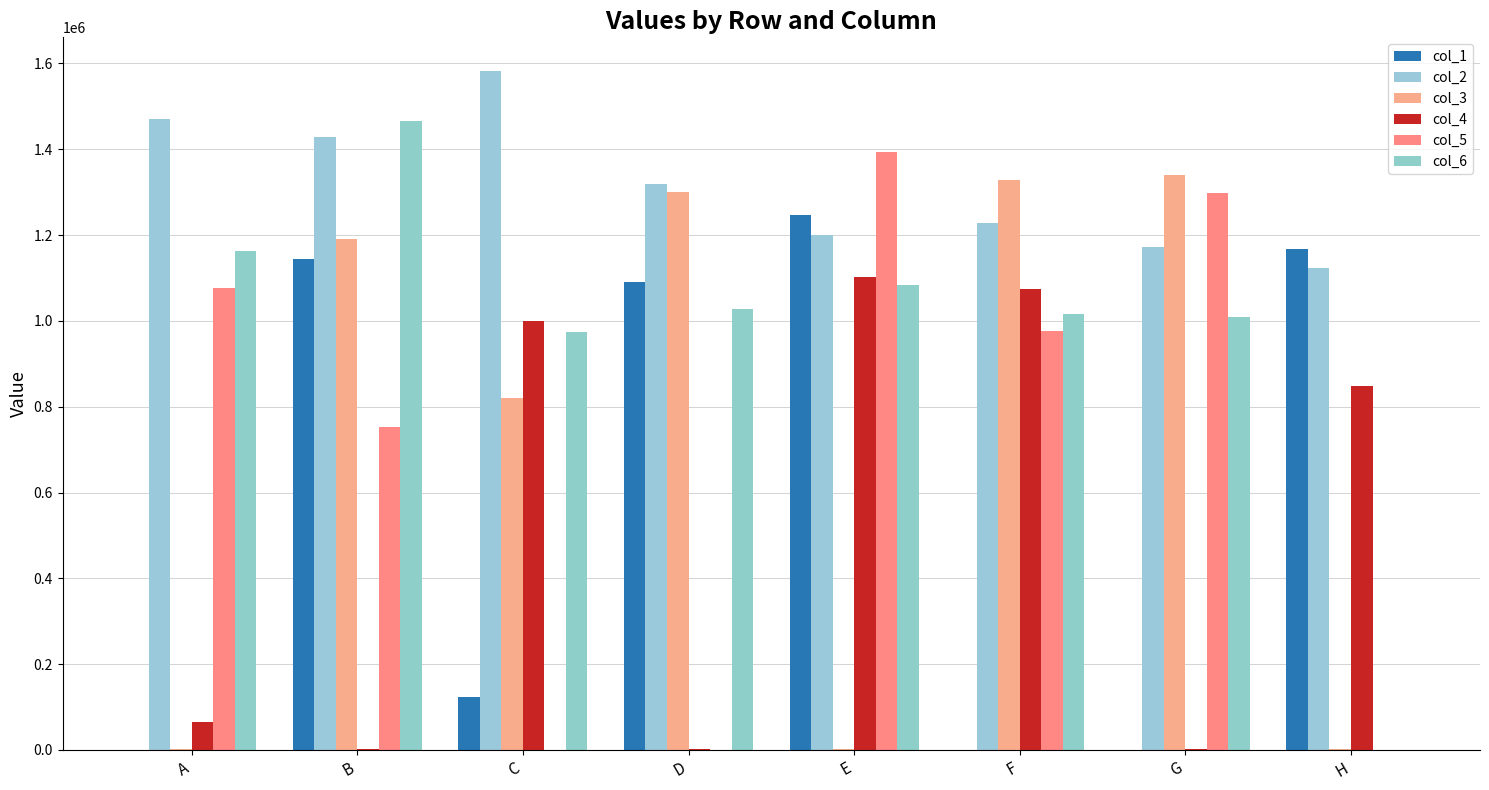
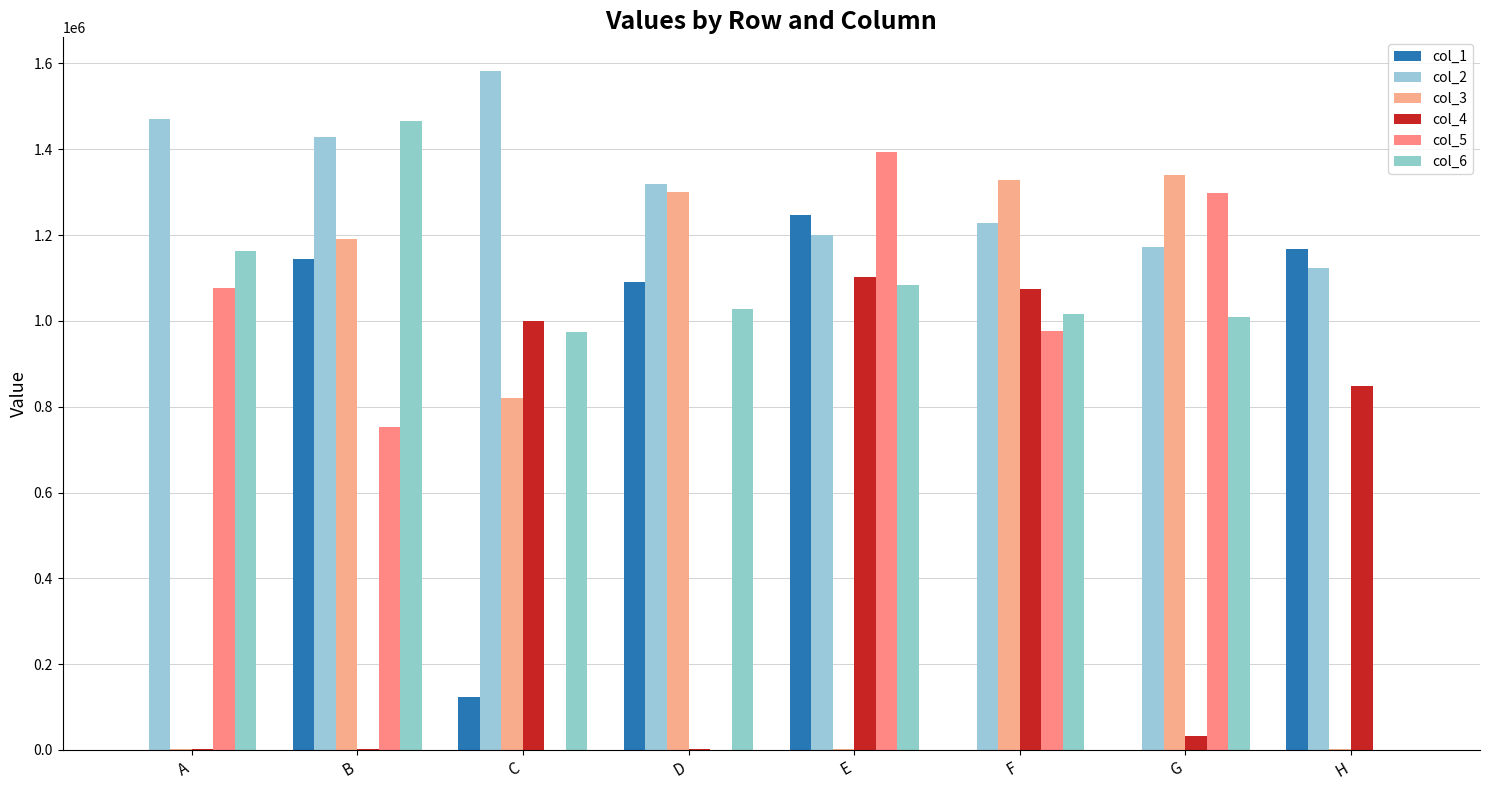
col_4, A: 60000 -> 0
col_4, G: 0 -> 30000
